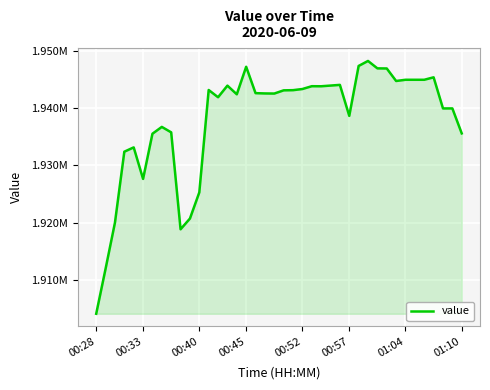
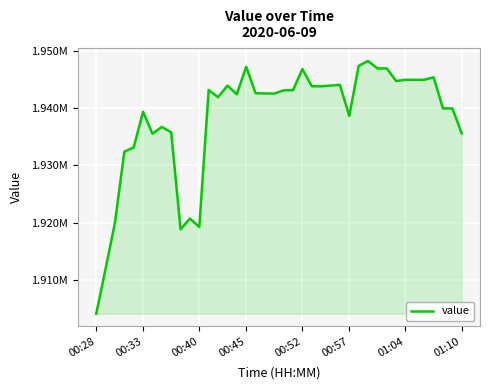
00:33: 1928000 -> 1939000
00:40: 1925000 -> 1919000
00:52: 1943000 -> 1947000
